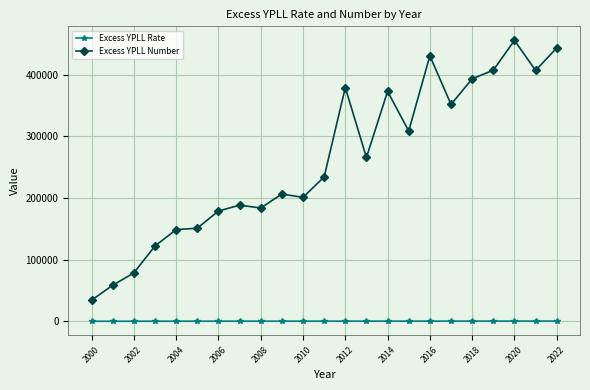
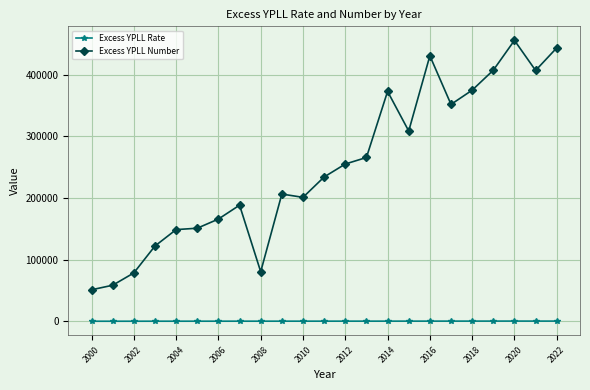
Excess YPLL Number, 2000: 30000 -> 50000
Excess YPLL Number, 2006: 180000 -> 170000
Excess YPLL Number, 2008: 180000 -> 80000
Excess YPLL Number, 2012: 380000 -> 250000
Excess YPLL Number, 2018: 390000 -> 370000
